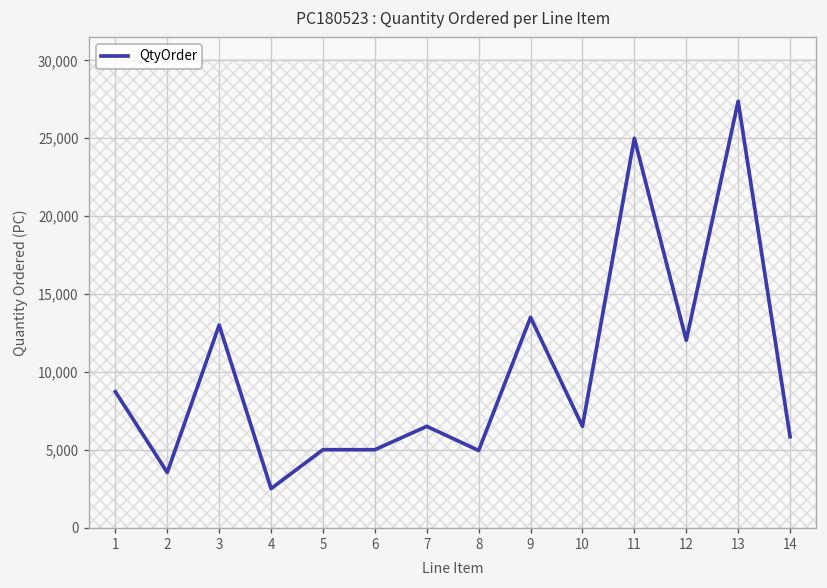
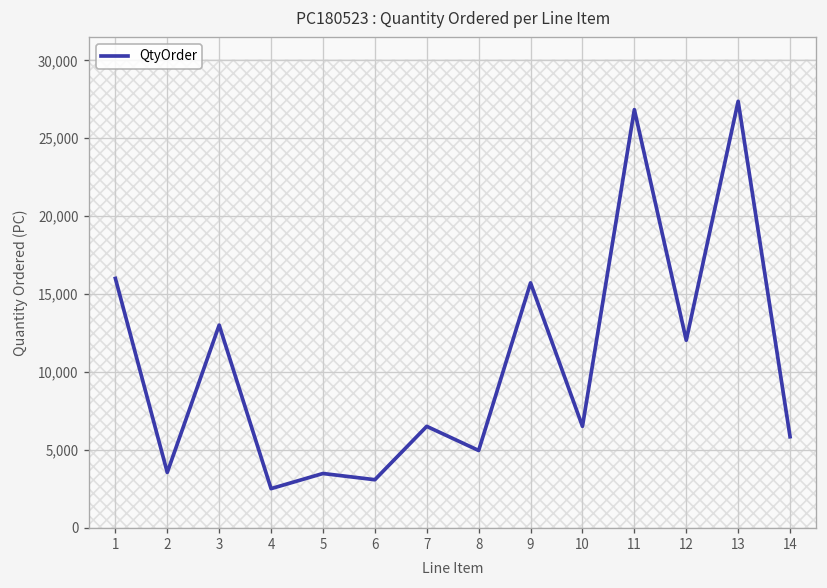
QtyOrder, 1: 8,700 -> 16,000
QtyOrder, 5: 5,000 -> 3,500
QtyOrder, 6: 5,000 -> 3,100
QtyOrder, 9: 13,500 -> 15,700
QtyOrder, 11: 25,000 -> 26,800
